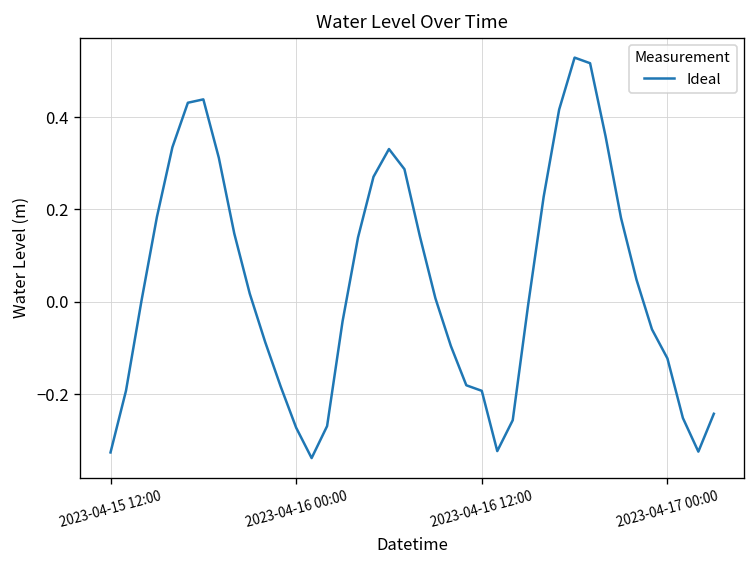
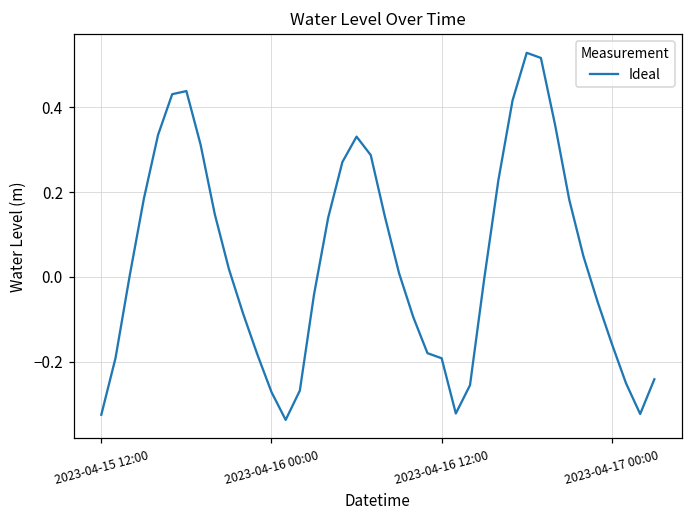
2023-04-17 00:00: -0.12 -> -0.16
